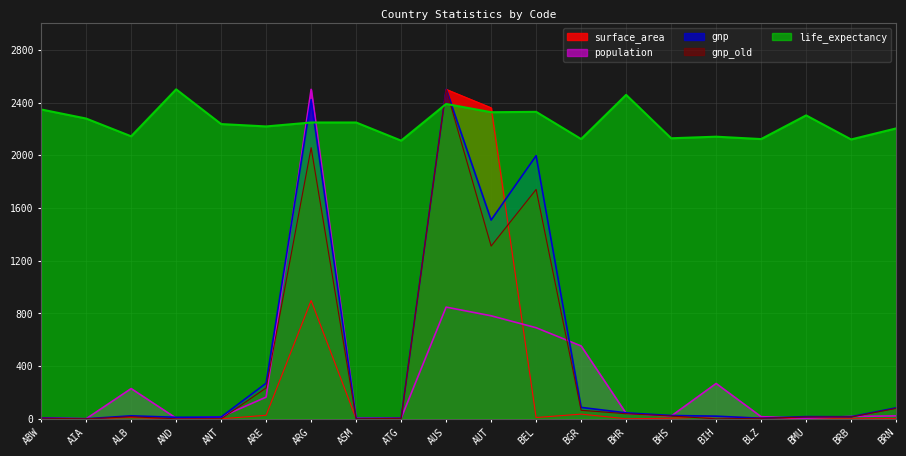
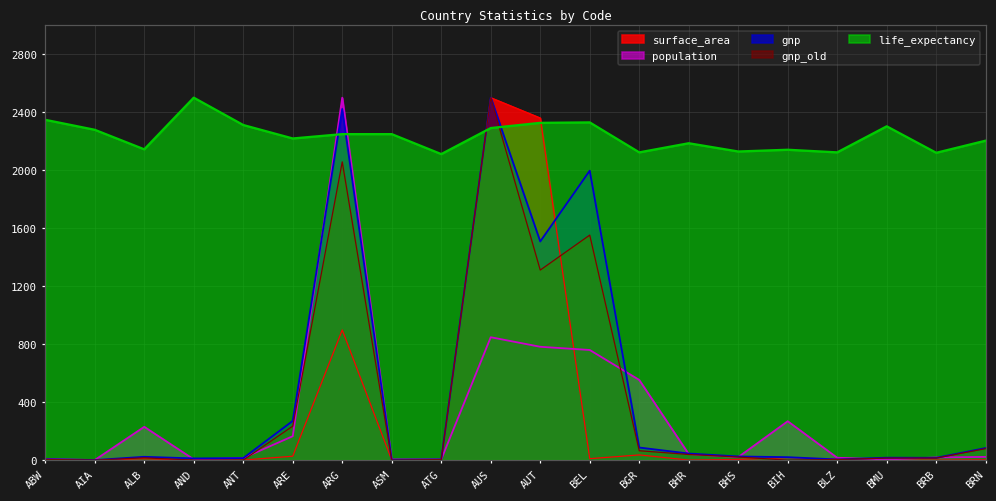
life_expectancy, ANT: 2240 -> 2310
life_expectancy, AUS: 2390 -> 2290
population, BEL: 690 -> 760
gnp_old, BEL: 1740 -> 1550
life_expectancy, BHR: 2460 -> 2190
